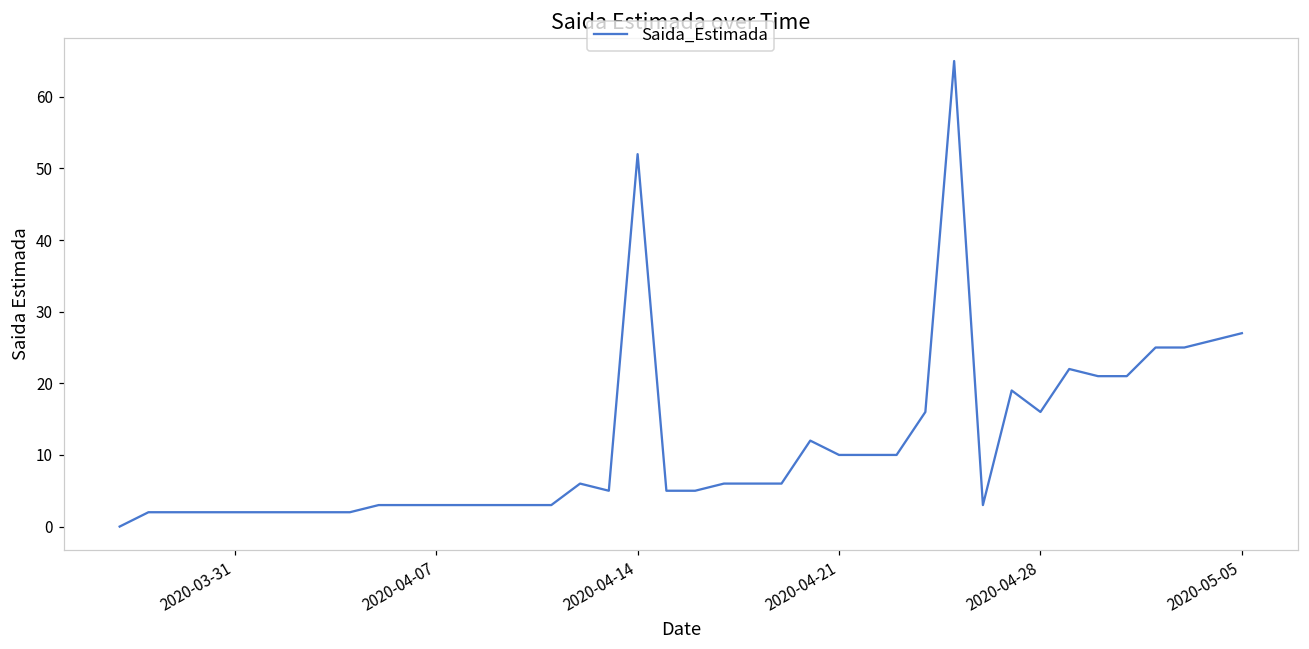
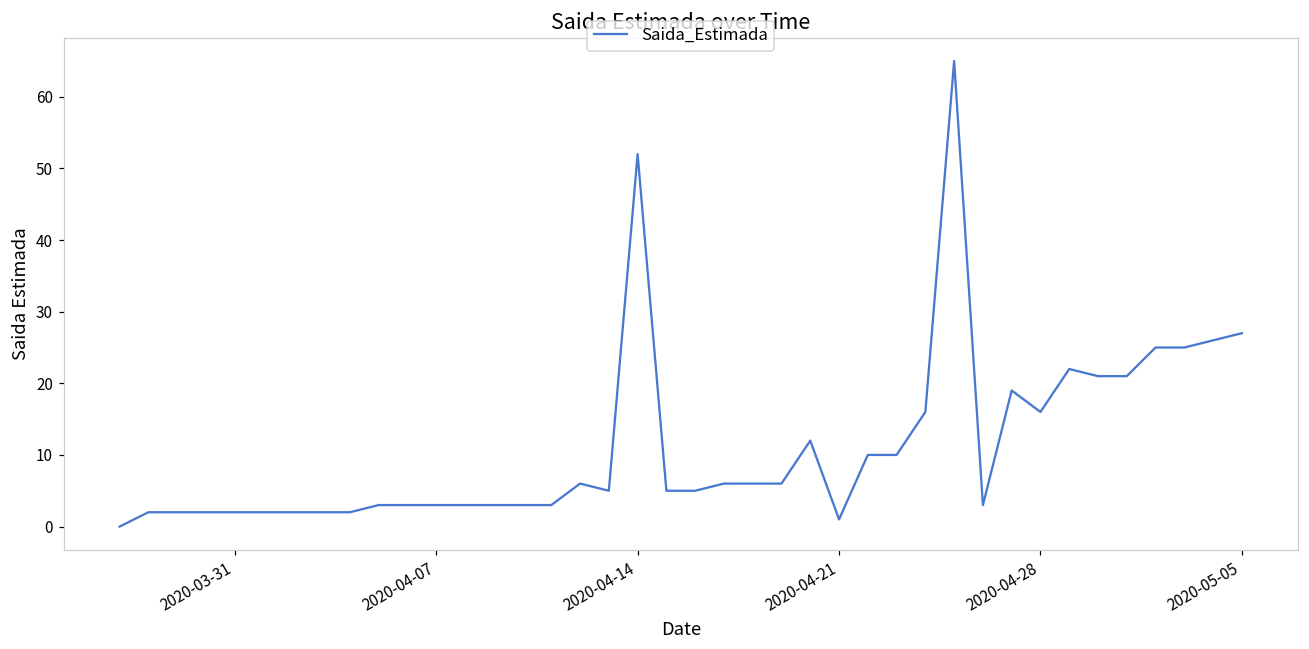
2020-04-21: 10 -> 1
